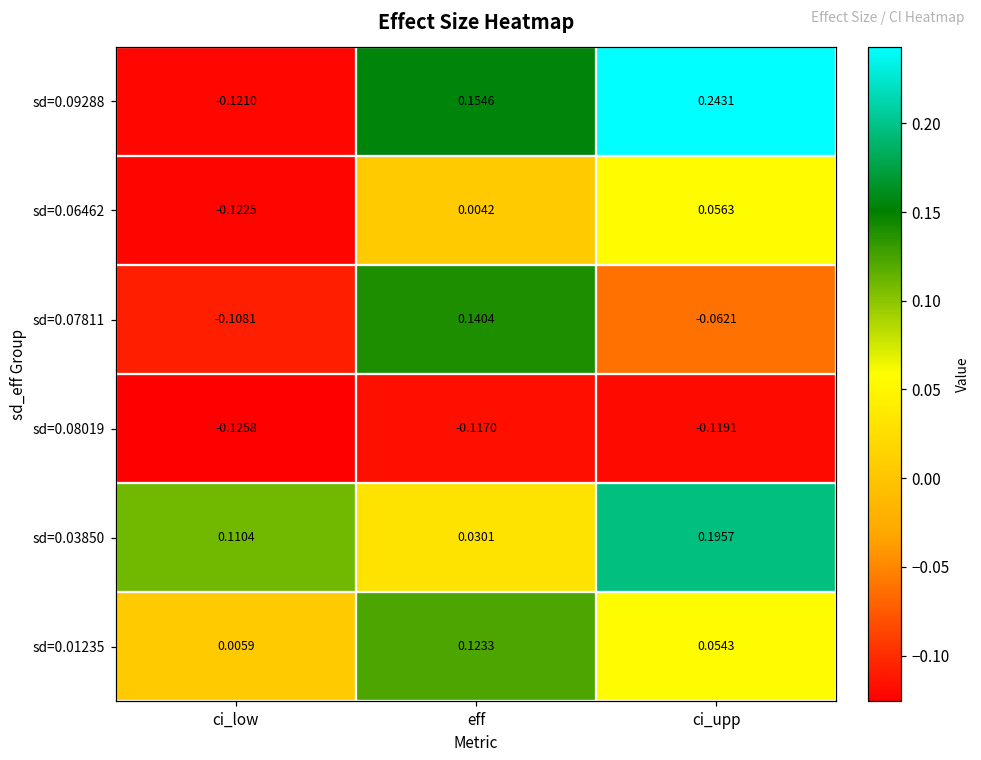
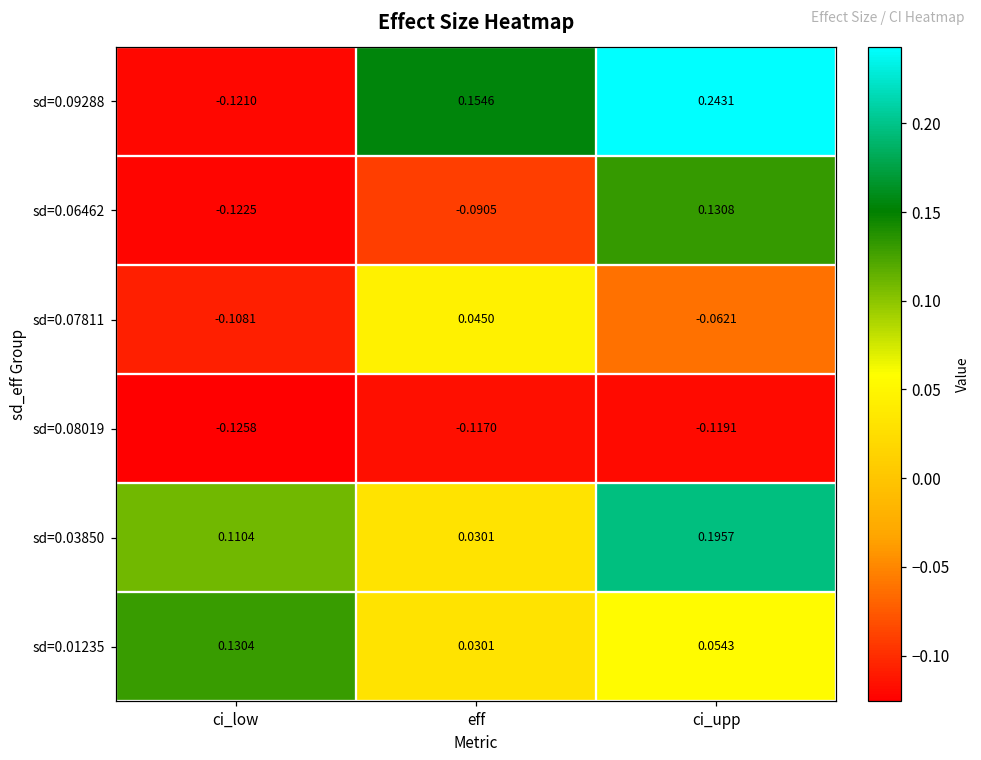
sd=0.06462, eff: 0.0042 -> -0.0905
sd=0.06462, ci_upp: 0.0563 -> 0.1308
sd=0.07811, eff: 0.1404 -> 0.0450
sd=0.01235, ci_low: 0.0059 -> 0.1304
sd=0.01235, eff: 0.1233 -> 0.0301
